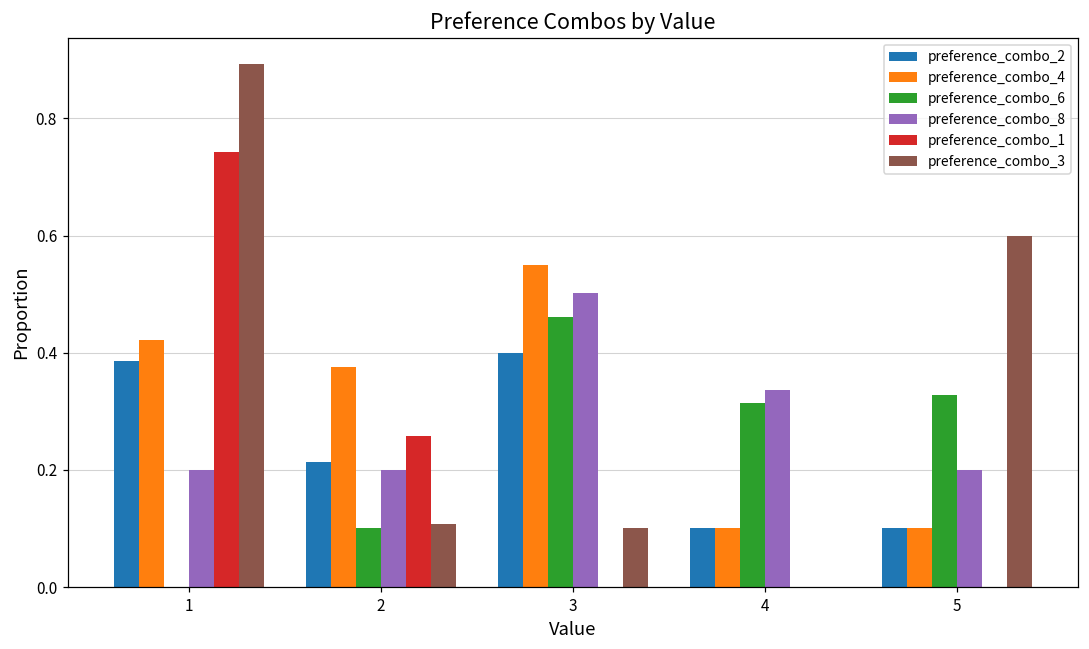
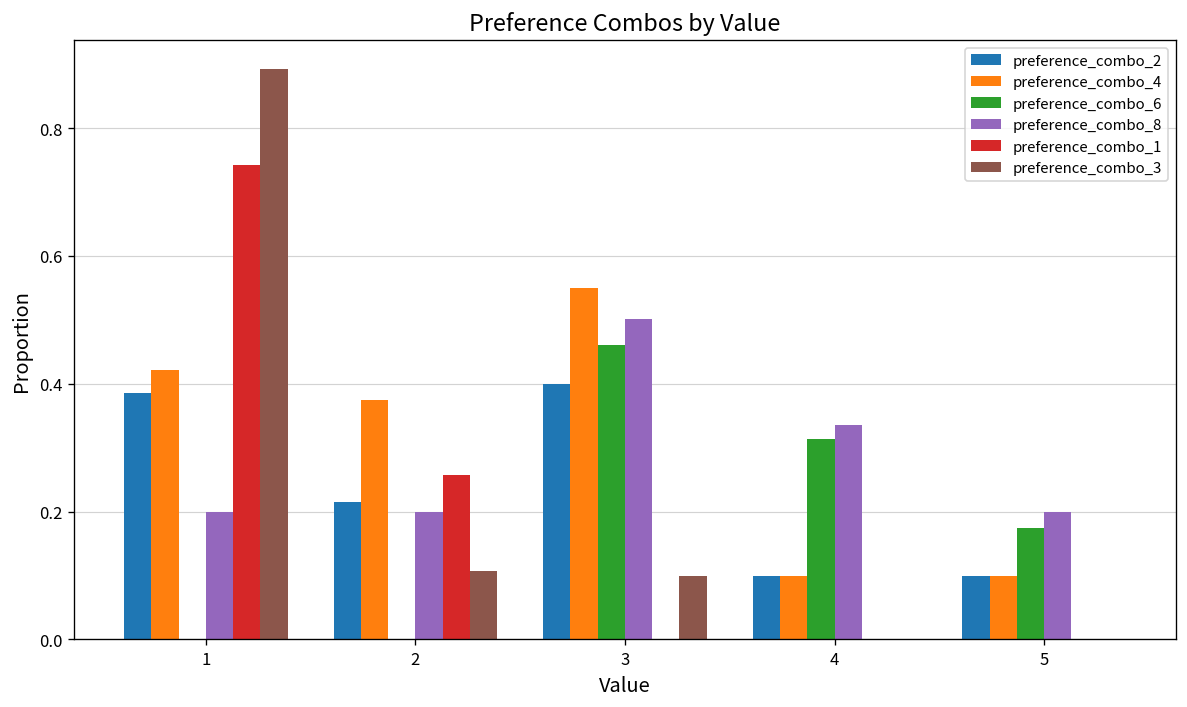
preference_combo_6, 2: 0.1 -> 0.0
preference_combo_6, 5: 0.33 -> 0.17
preference_combo_3, 5: 0.6 -> 0.0
